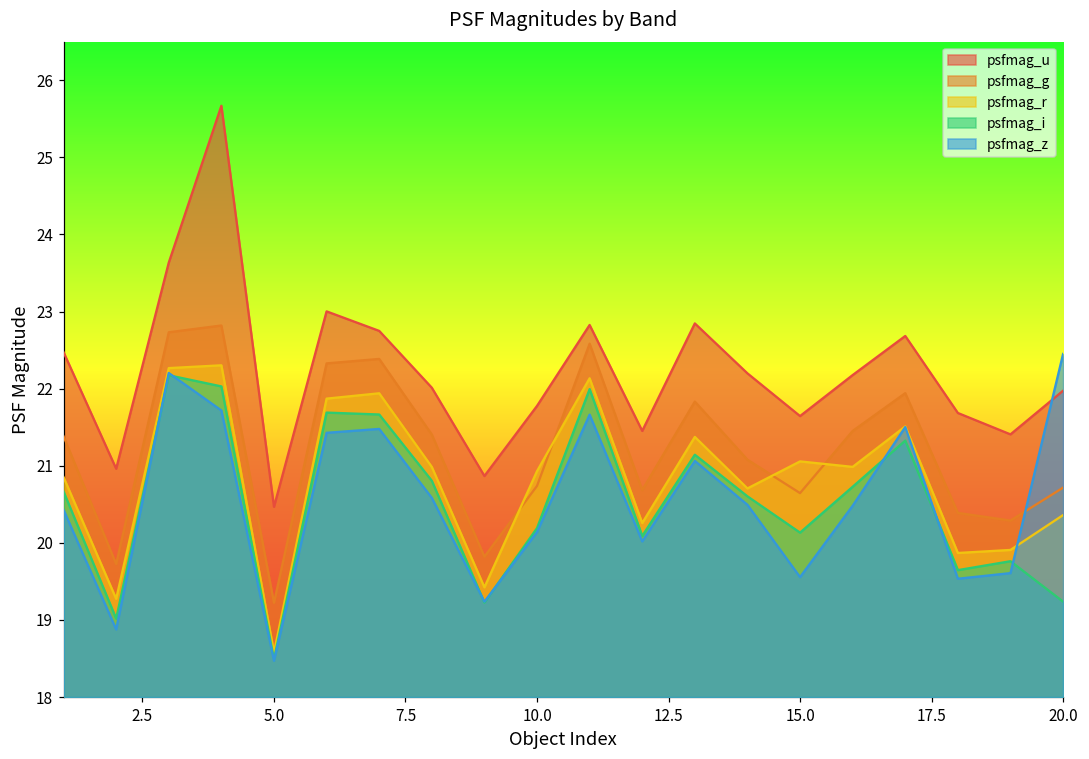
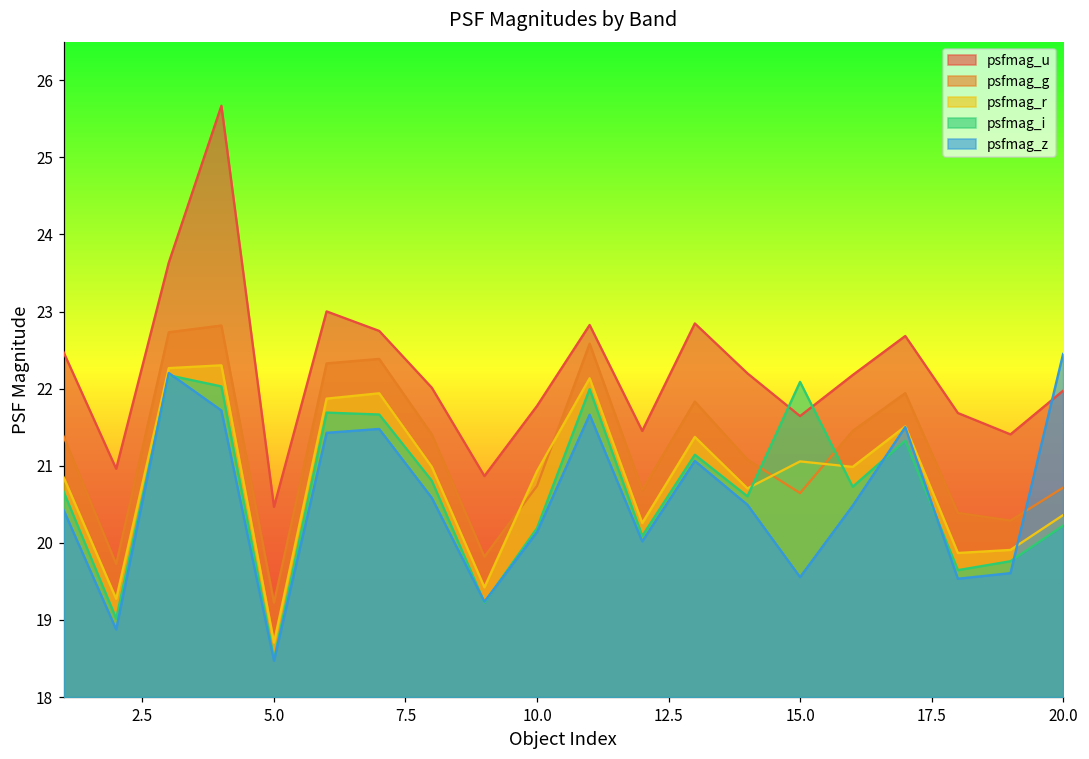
psfmag_r, 5.0: 18.6 -> 18.7
psfmag_i, 15.0: 20.1 -> 22.1
psfmag_i, 20.0: 19.2 -> 20.2
